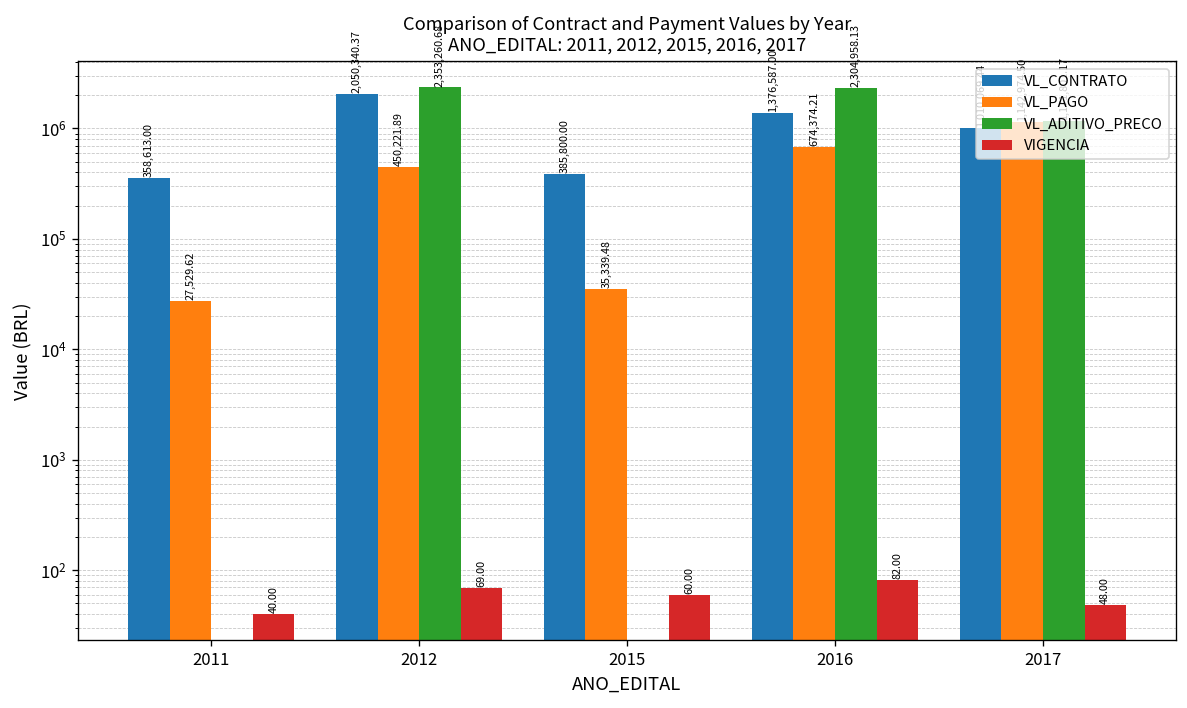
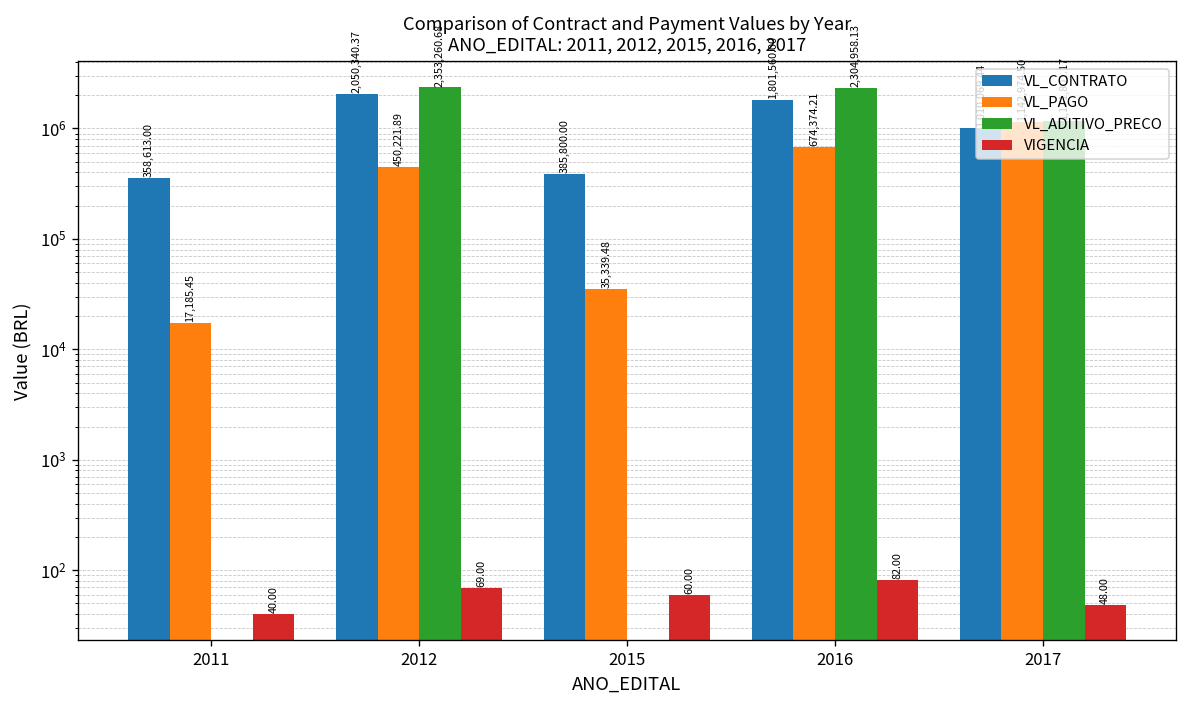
VL_PAGO, 2011: 27,529.62 -> 17,185.45
VL_CONTRATO, 2016: 1,376,587.00 -> 1,801,560.00
